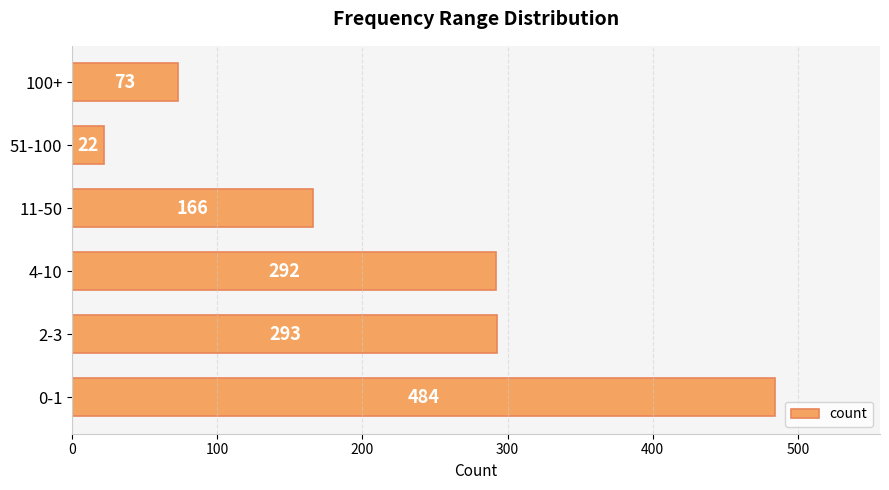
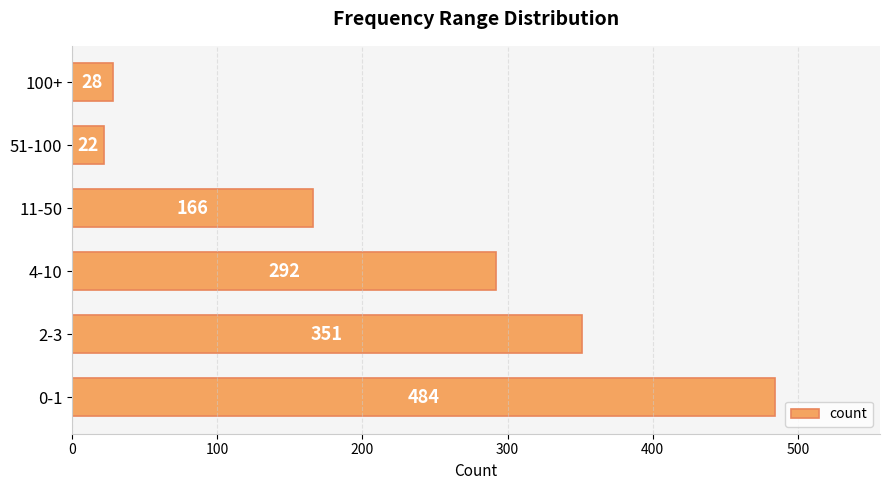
100+: 73 -> 28
2-3: 293 -> 351
